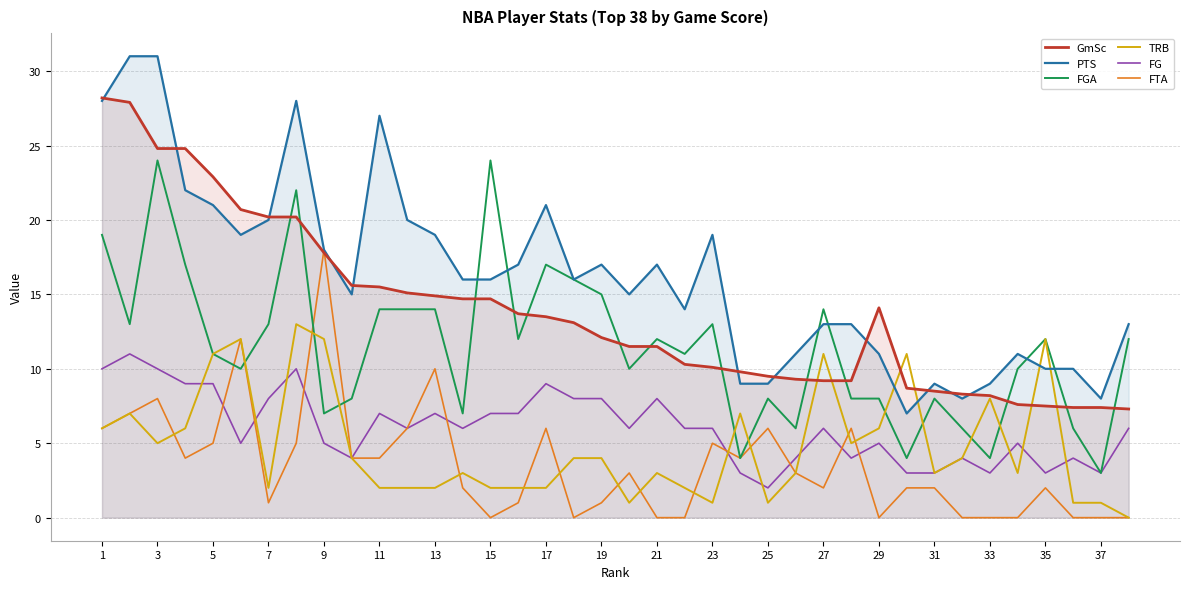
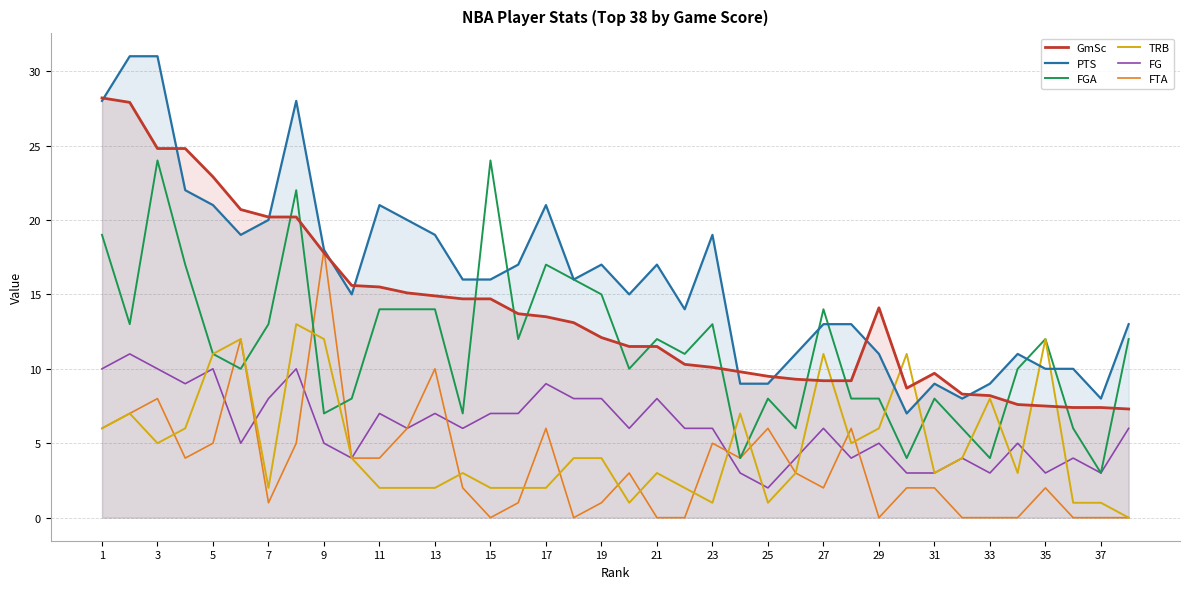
FG, 5: 9 -> 10
PTS, 11: 27 -> 21
GmSc, 31: 8.5 -> 9.7
